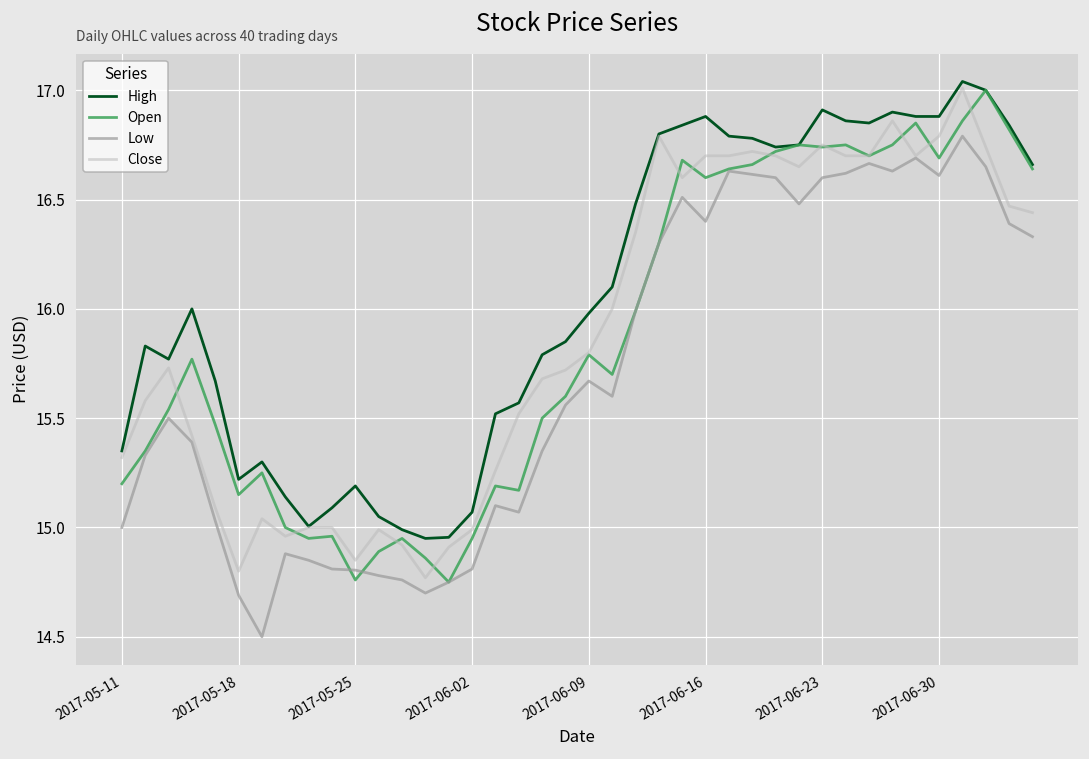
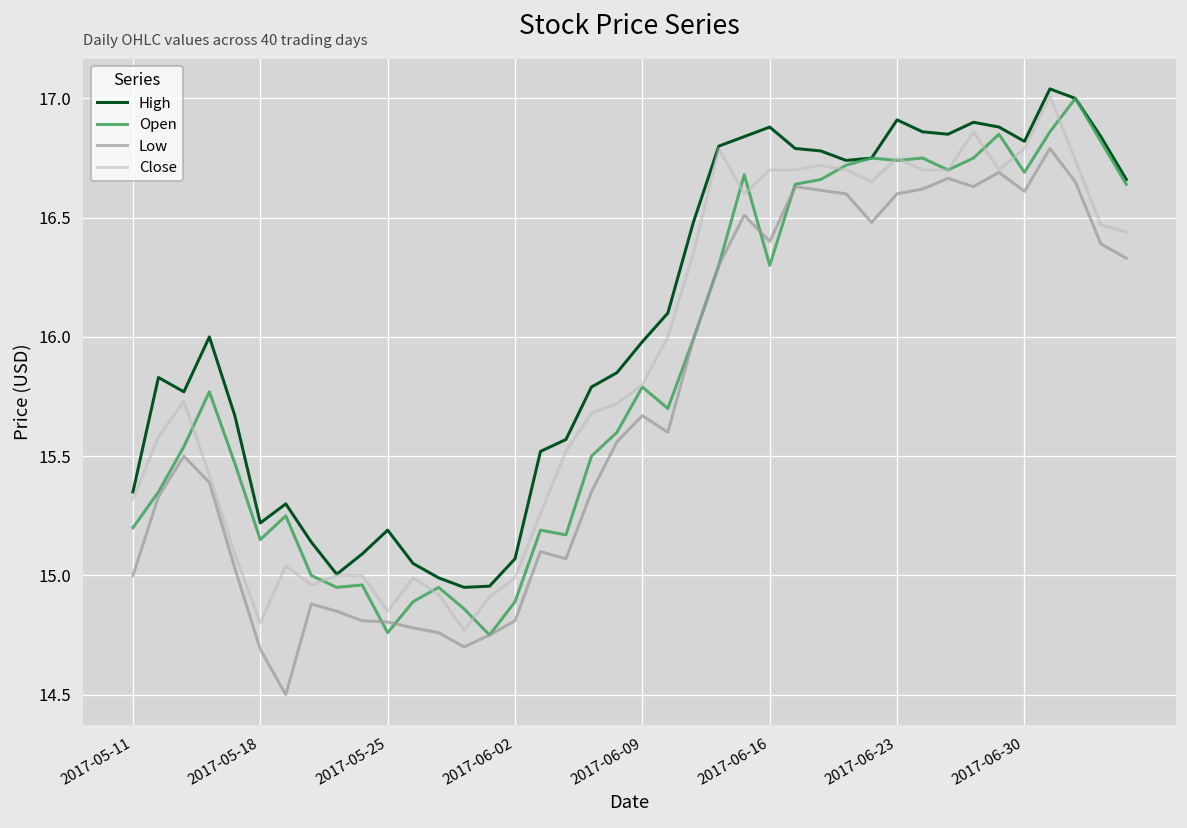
Open, 2017-06-02: 14.95 -> 14.89
Open, 2017-06-16: 16.6 -> 16.3
High, 2017-06-30: 16.88 -> 16.82
